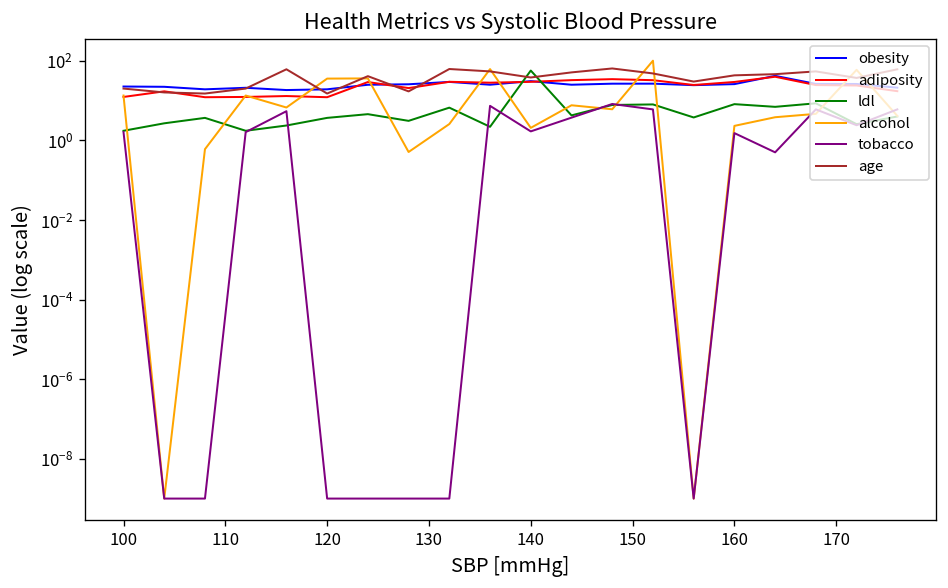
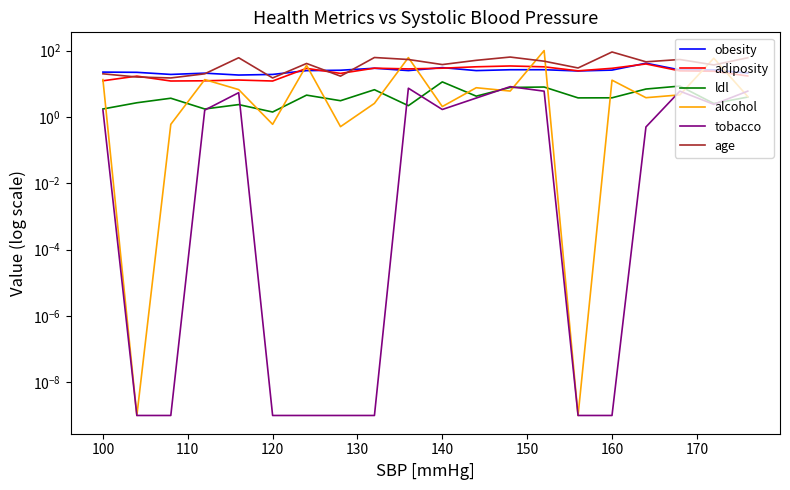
ldl, 120: 4 -> 1.4
alcohol, 120: 40 -> 0.6
ldl, 140: 60 -> 11
ldl, 160: 8 -> 4
alcohol, 160: 2 -> 13
tobacco, 160: 2 -> 0.0000000010
age, 160: 40 -> 90
